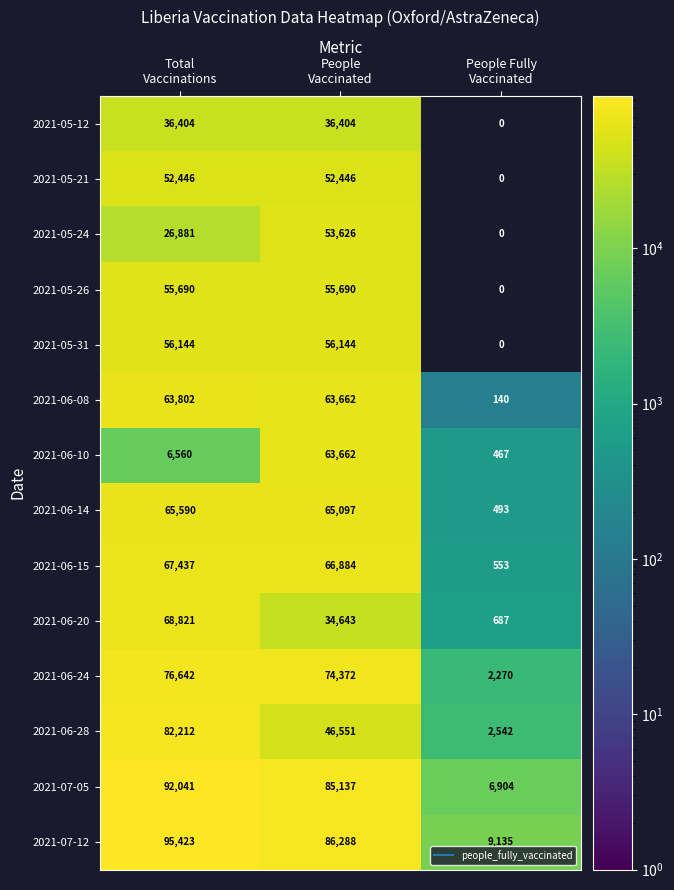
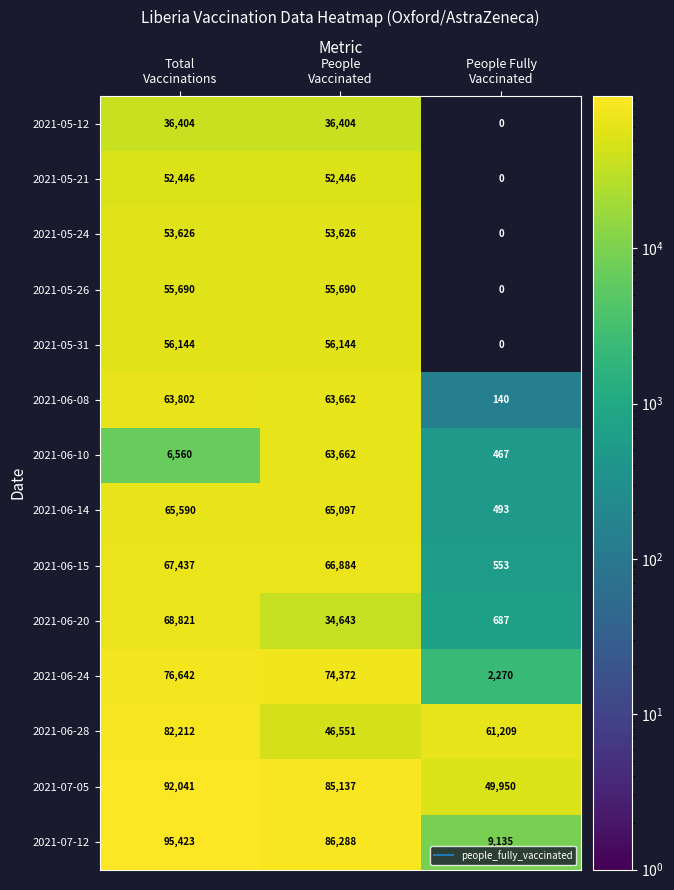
2021-05-24, Total Vaccinations: 26,881 -> 53,626
2021-06-28, People Fully Vaccinated: 2,542 -> 61,209
2021-07-05, People Fully Vaccinated: 6,904 -> 49,950
